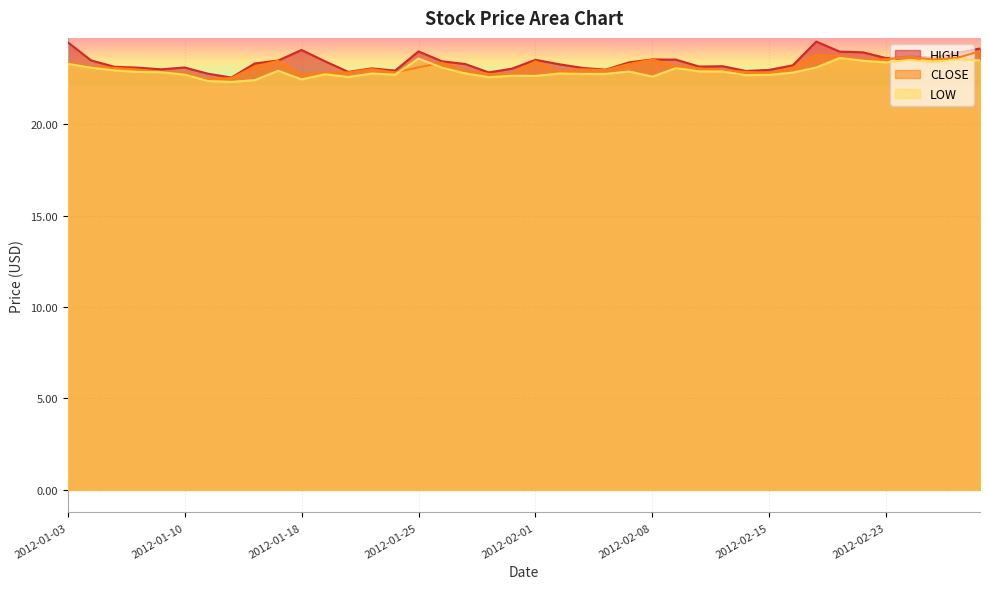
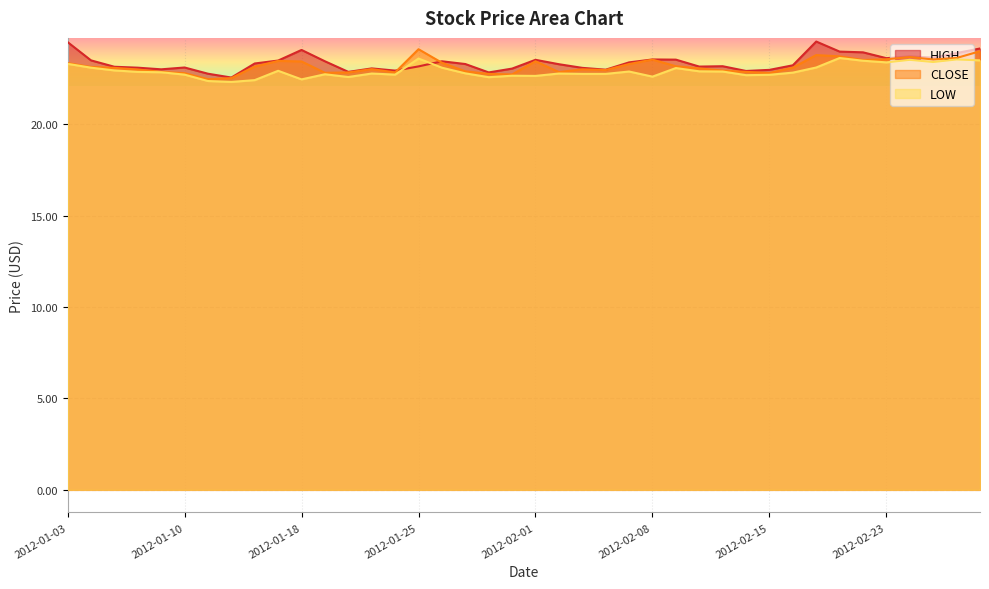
CLOSE, 2012-01-18: 22.7 -> 23.4
HIGH, 2012-01-25: 24.0 -> 23.2
CLOSE, 2012-01-25: 23.1 -> 24.1
